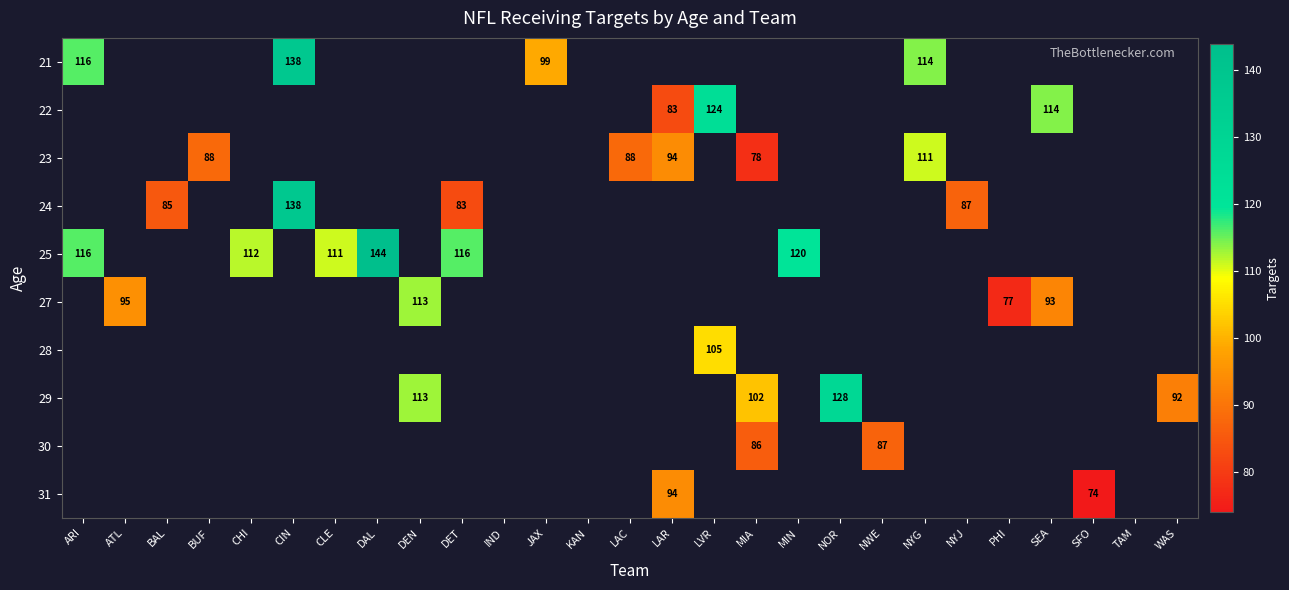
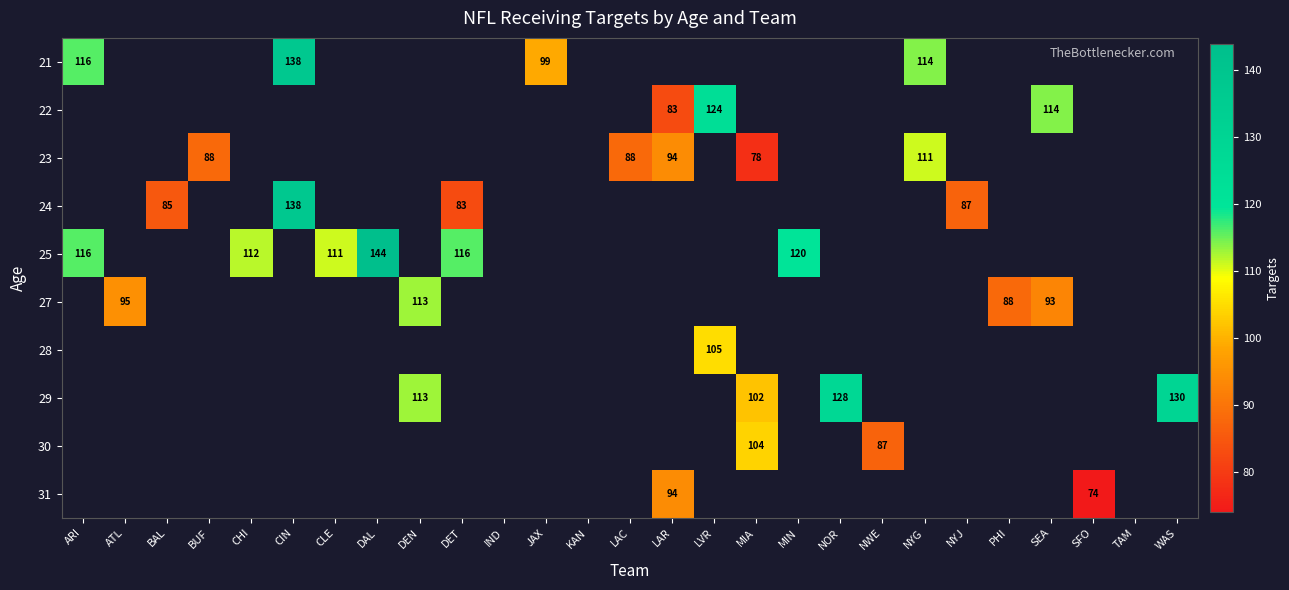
27, PHI: 77 -> 88
29, WAS: 92 -> 130
30, MIA: 86 -> 104
